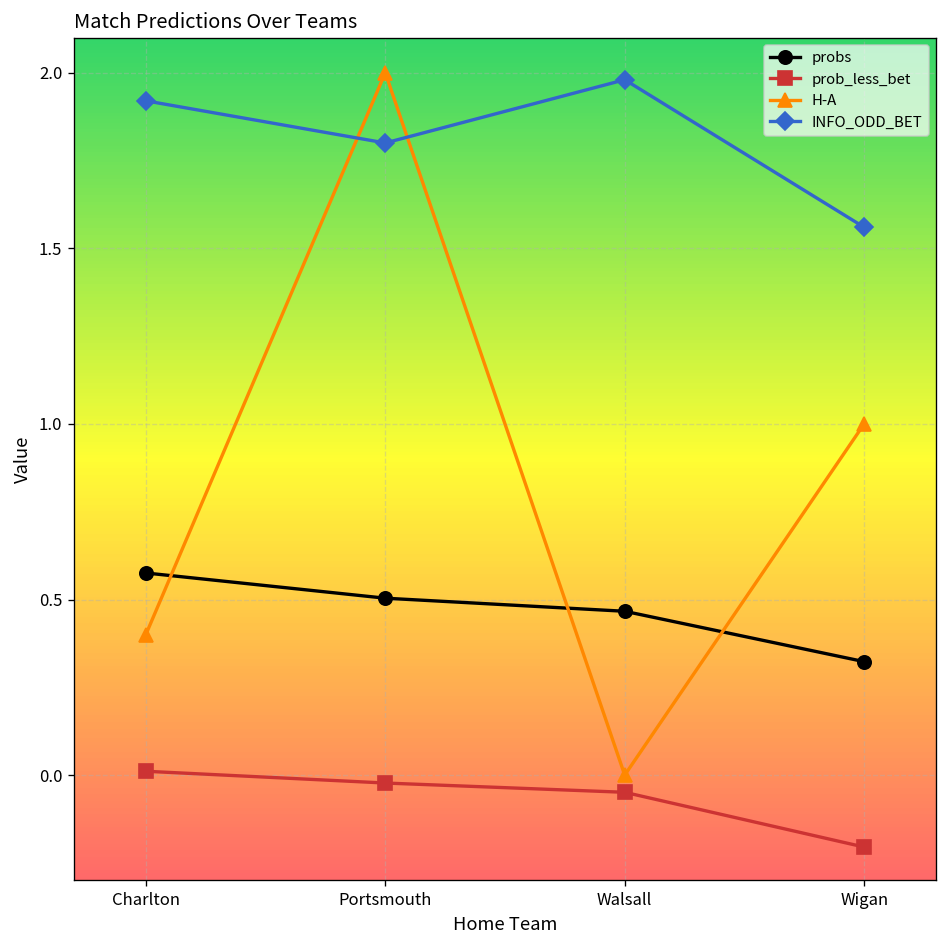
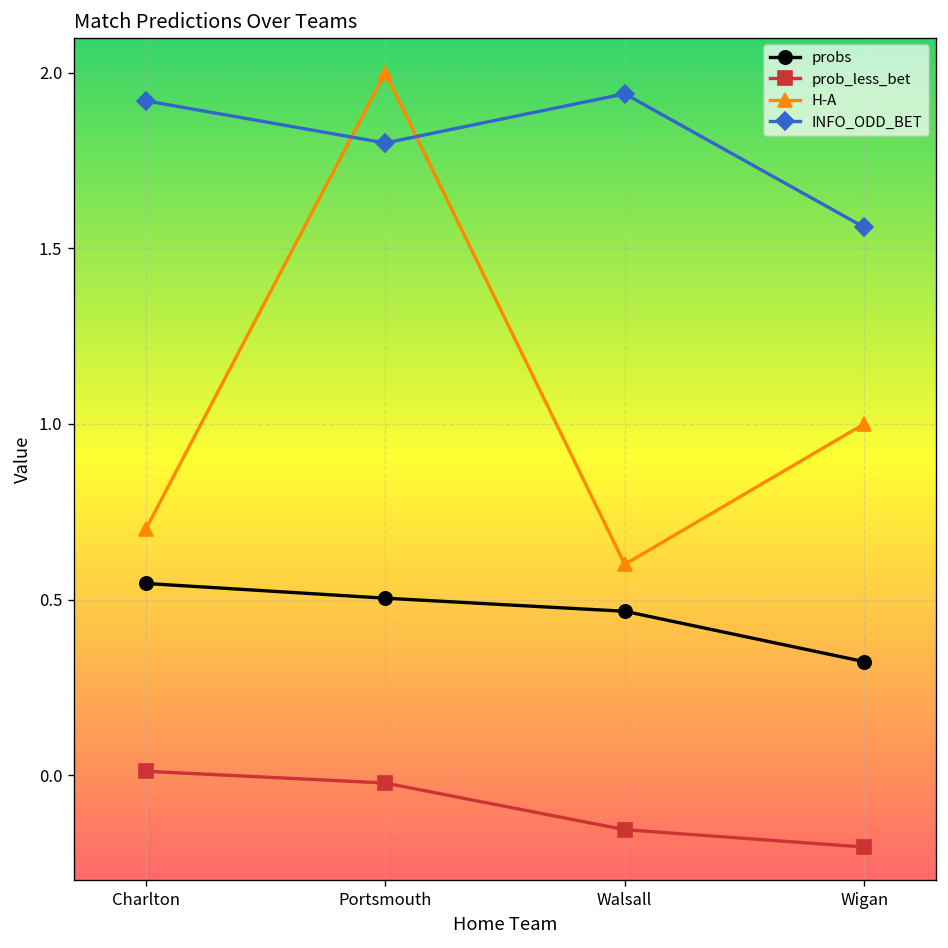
probs, Charlton: 0.58 -> 0.55
H-A, Charlton: 0.4 -> 0.7
prob_less_bet, Walsall: -0.05 -> -0.16
H-A, Walsall: 0.0 -> 0.6
INFO_ODD_BET, Walsall: 1.98 -> 1.94
